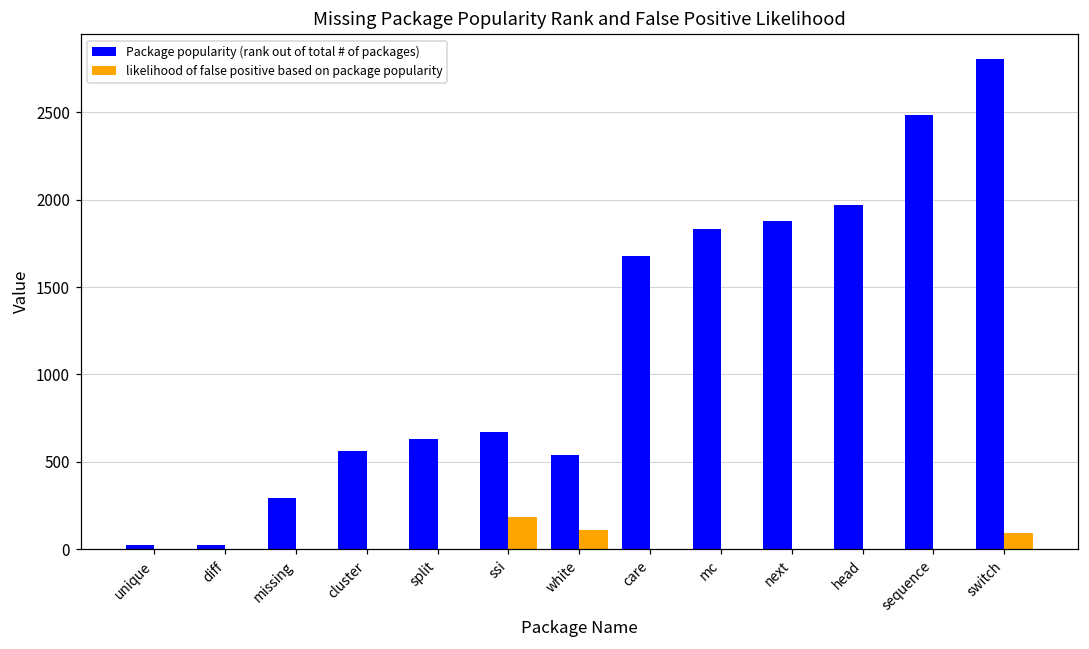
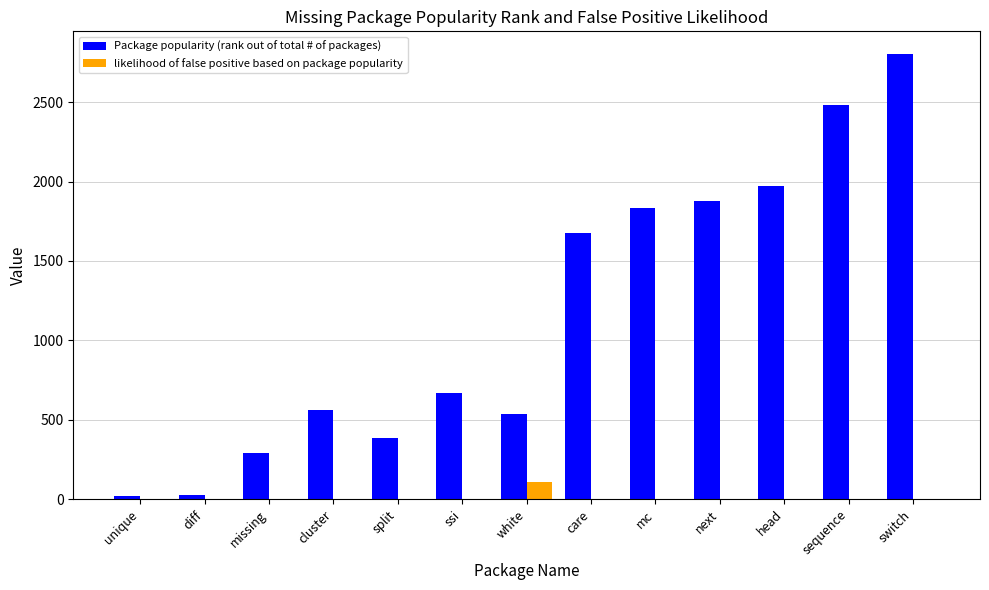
Package popularity (rank out of total # of packages), split: 630 -> 390
likelihood of false positive based on package popularity, ssi: 180 -> 0
likelihood of false positive based on package popularity, switch: 90 -> 0
